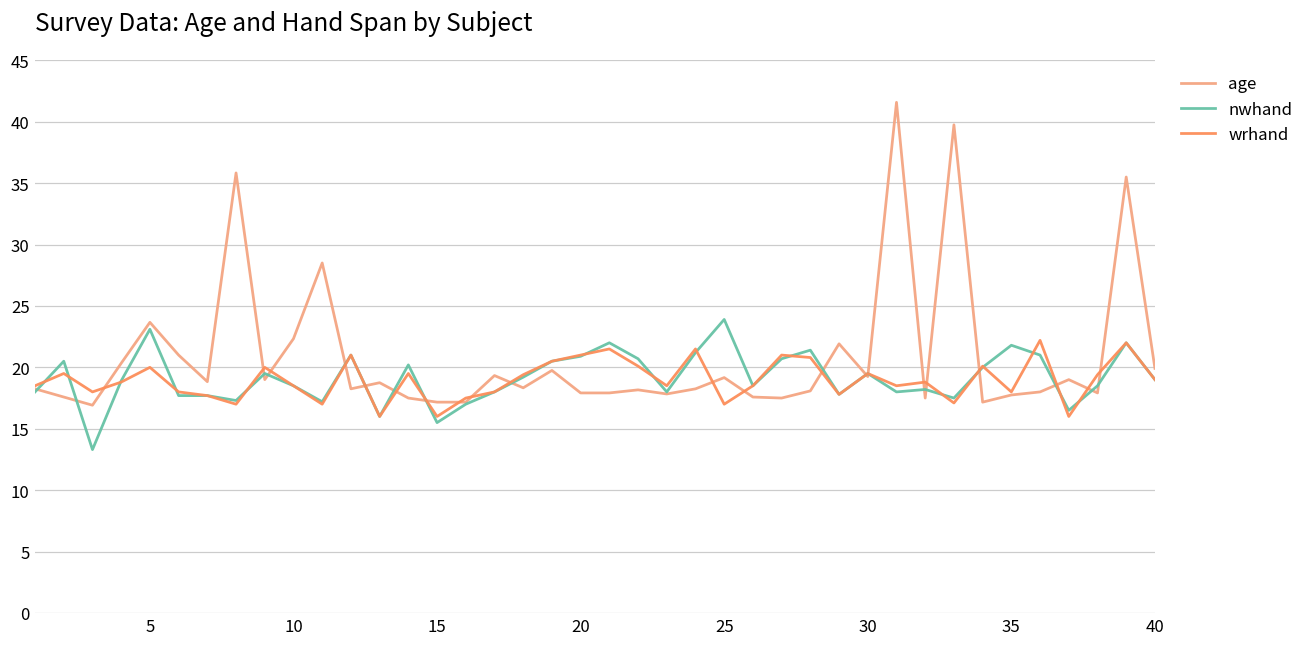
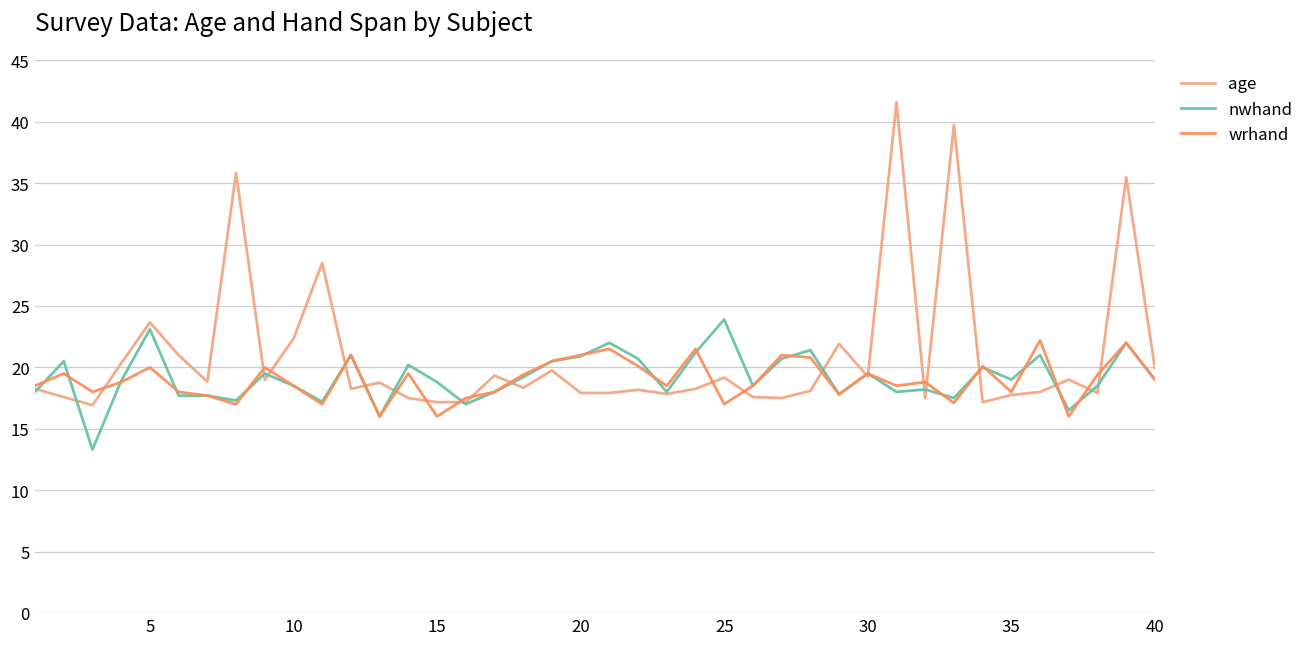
nwhand, 15: 15.5 -> 18.8
nwhand, 35: 21.8 -> 19.0
